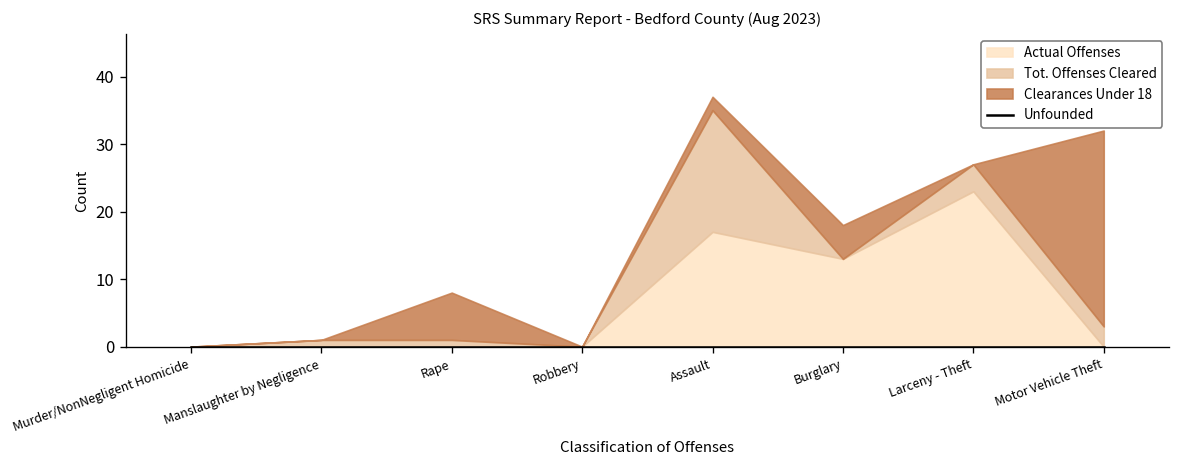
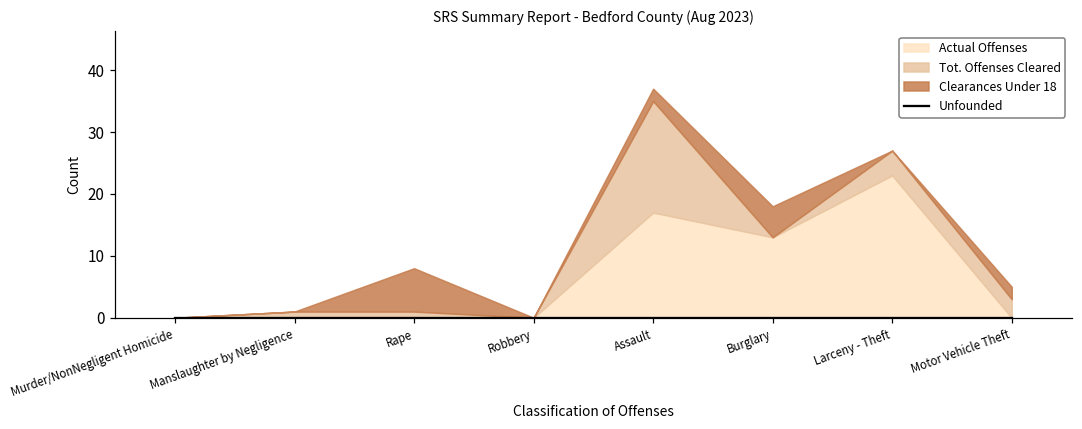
Clearances Under 18, Motor Vehicle Theft: 29 -> 2
